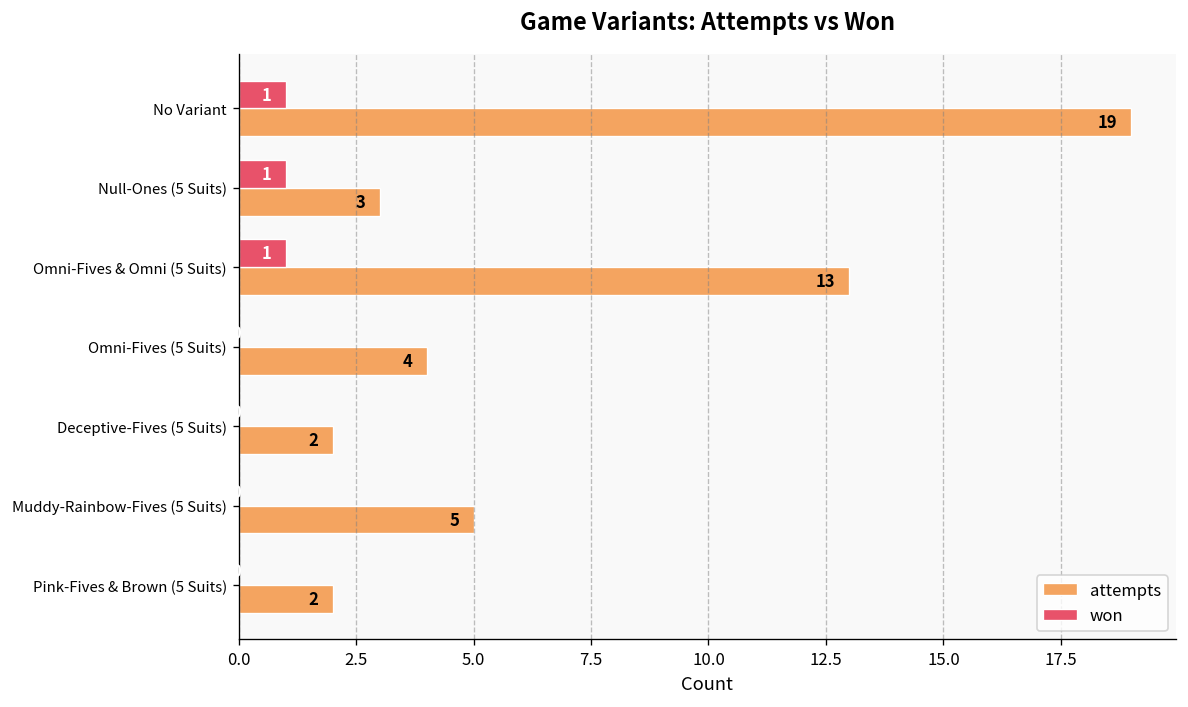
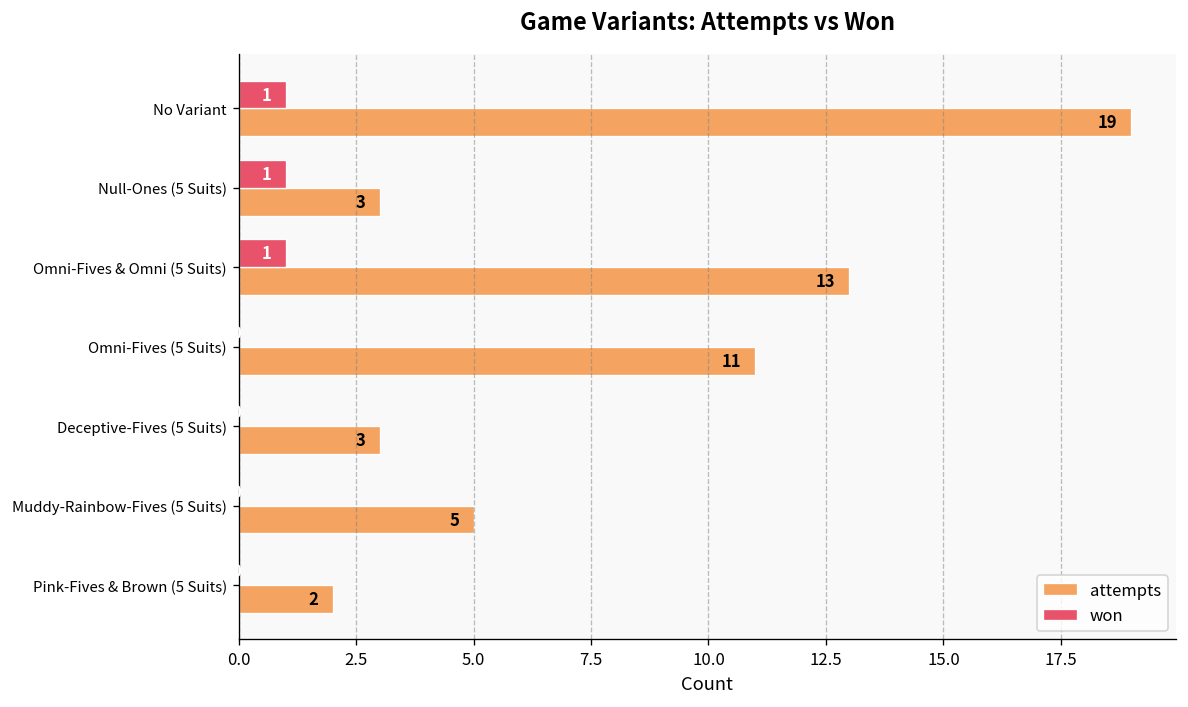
attempts, Omni-Fives (5 Suits): 4 -> 11
attempts, Deceptive-Fives (5 Suits): 2 -> 3
